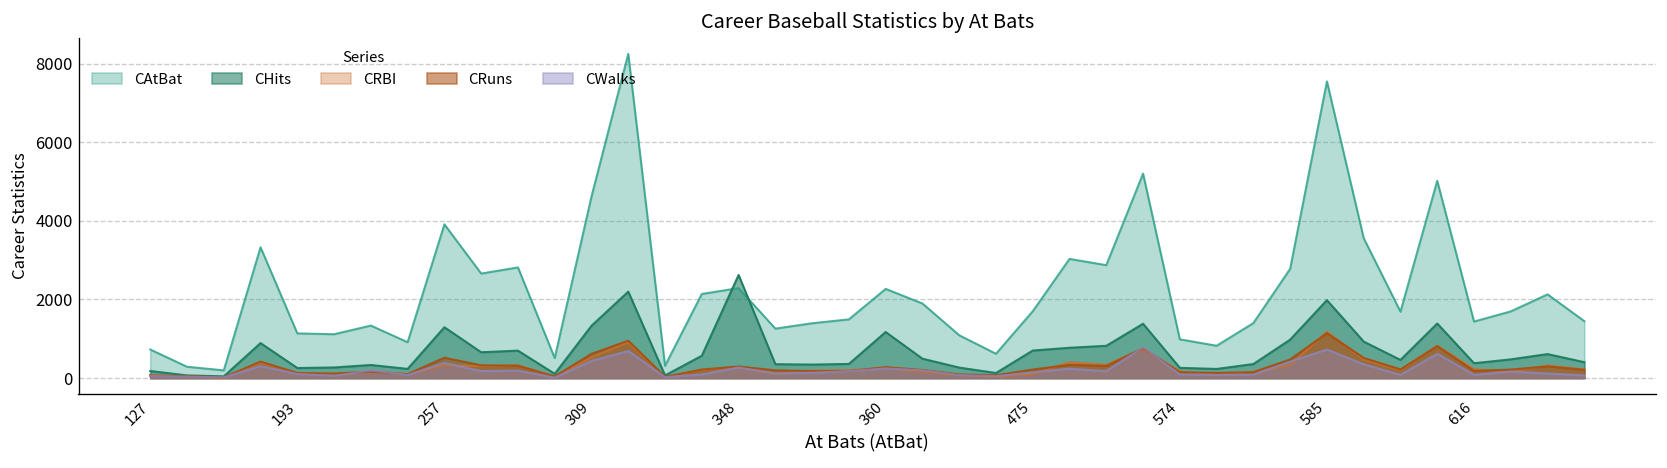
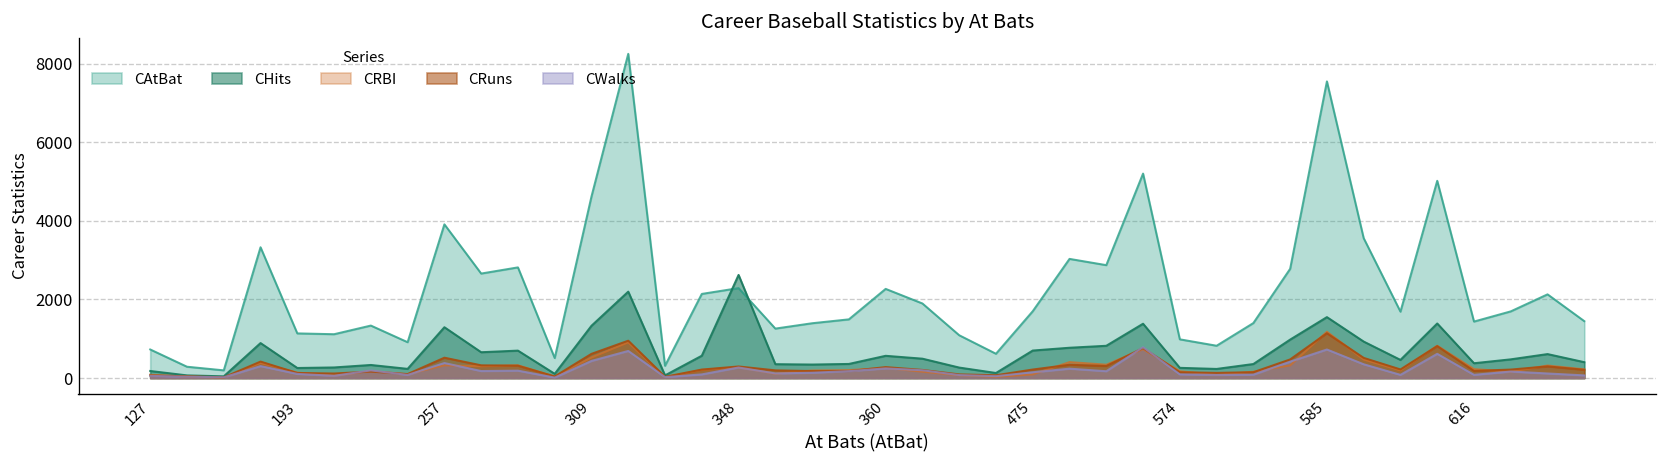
CHits, 360: 1200 -> 600
CHits, 585: 2000 -> 1600
